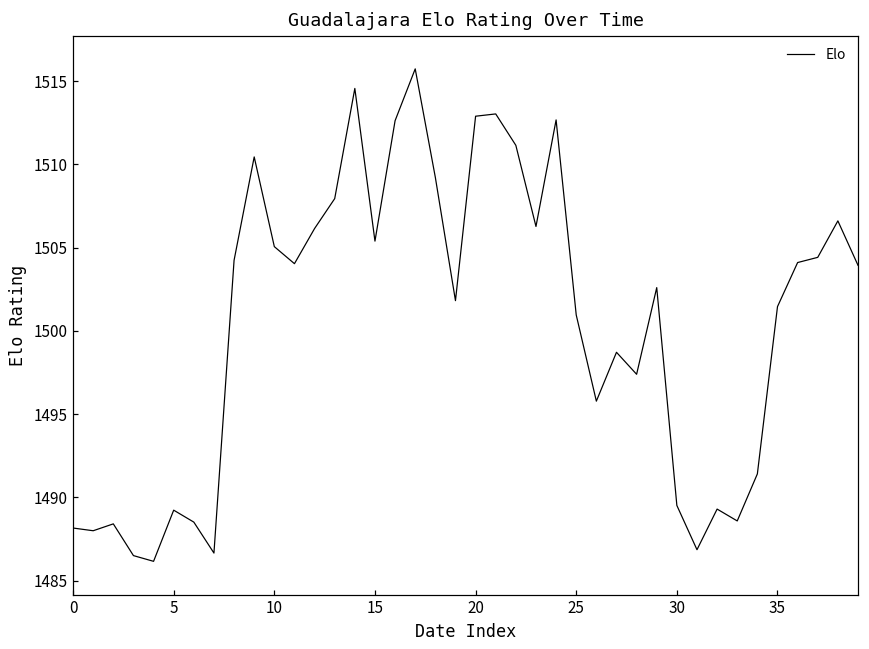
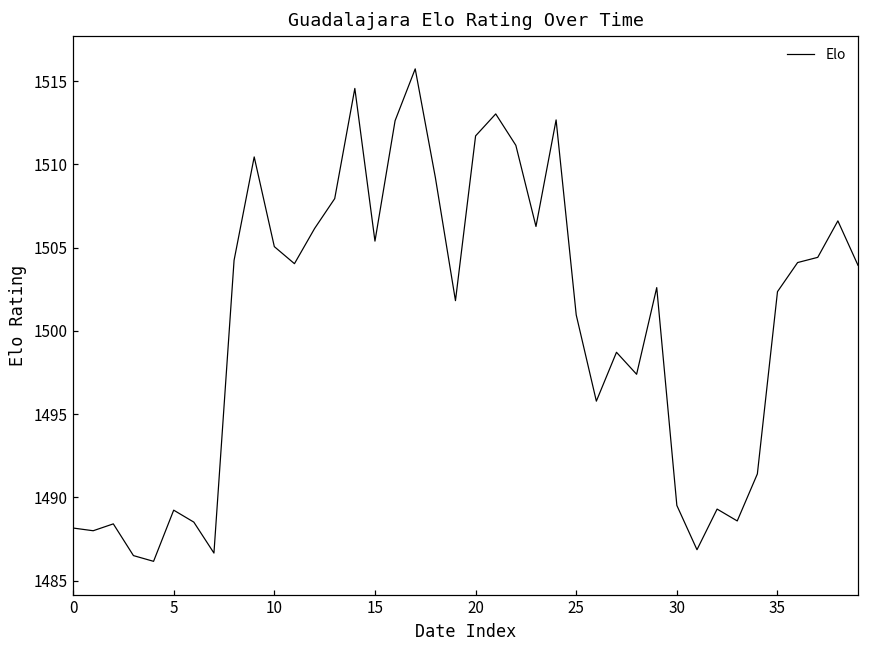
20: 1512.9 -> 1511.7
35: 1501.5 -> 1502.4
